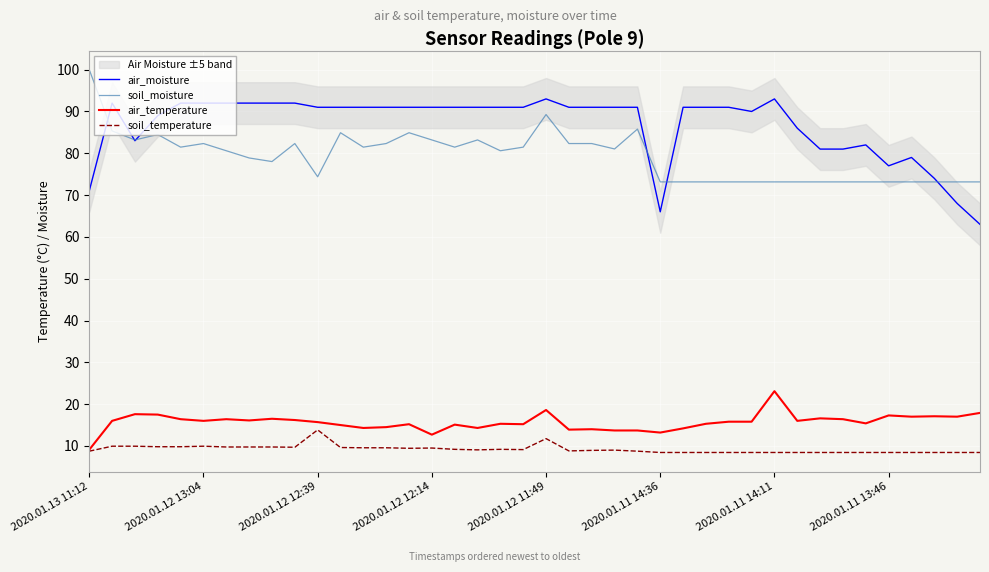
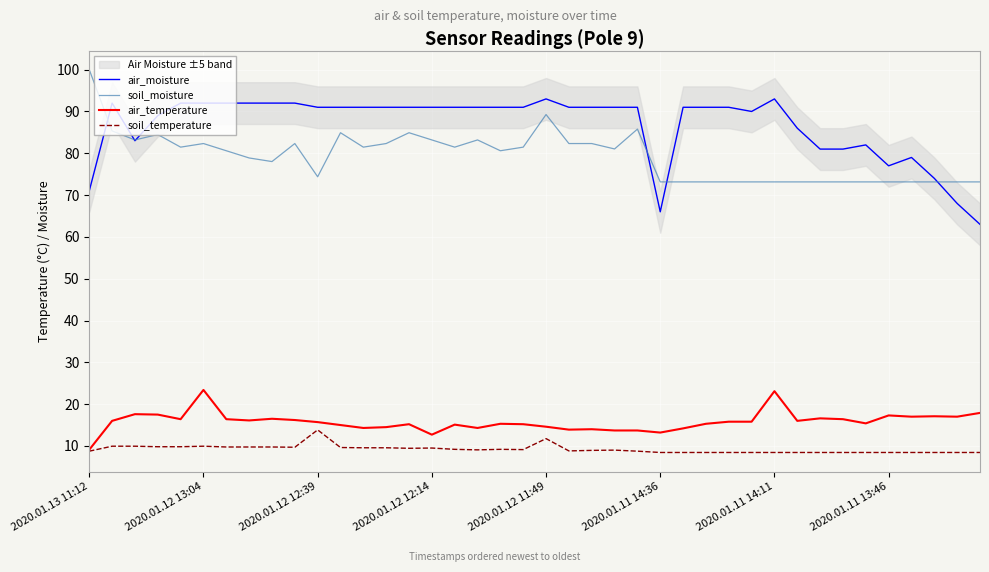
air_temperature, 2020.01.12 13:04: 16 -> 23
air_temperature, 2020.01.12 11:49: 19 -> 15
